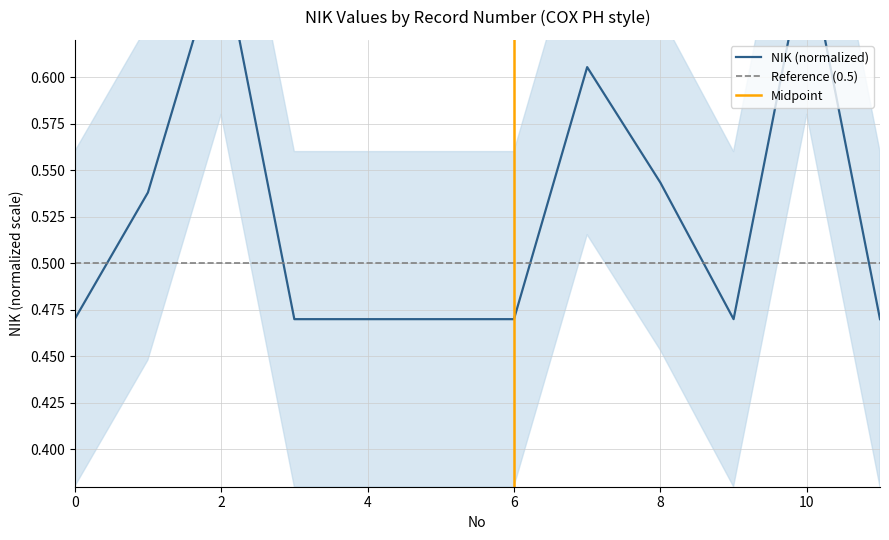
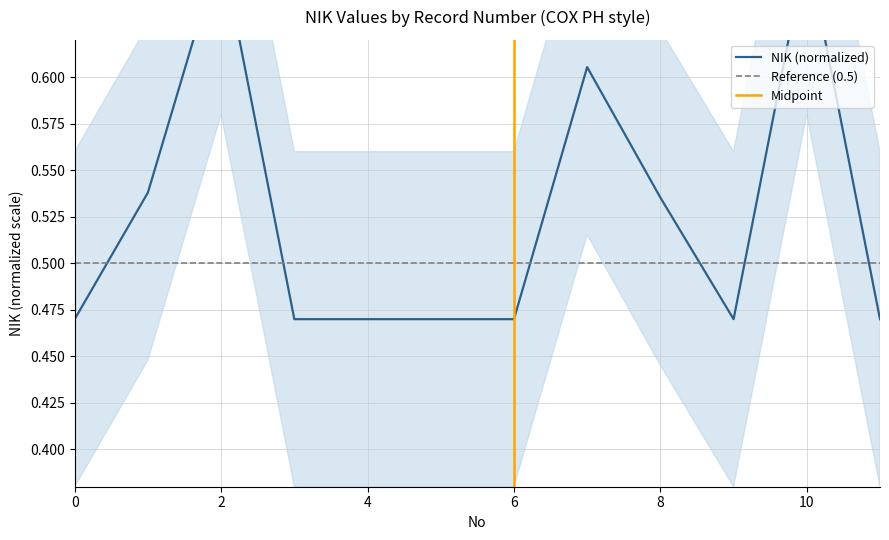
NIK (normalized), 8: 0.543 -> 0.535
